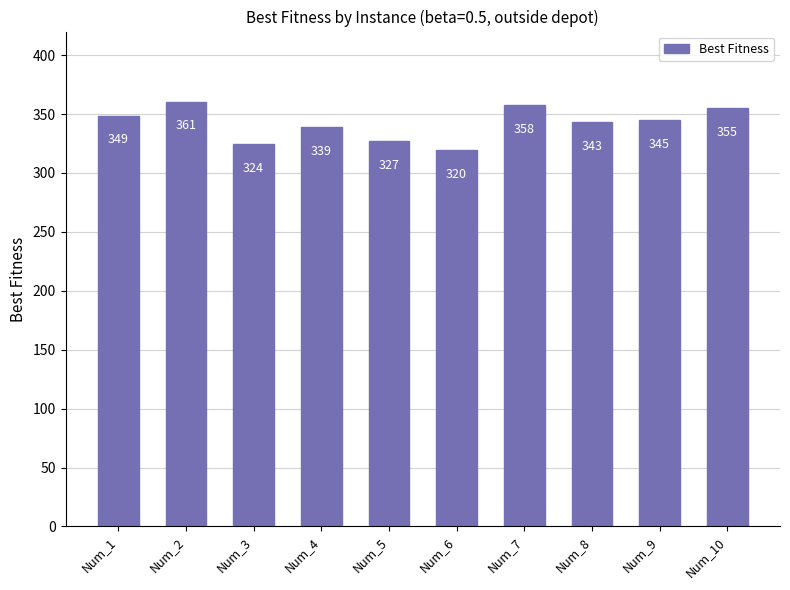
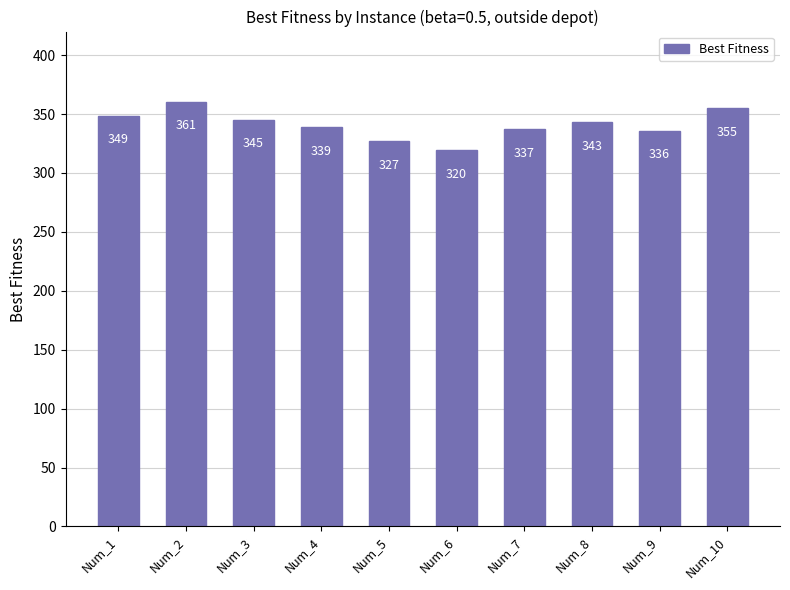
Num_3: 324 -> 345
Num_7: 358 -> 337
Num_9: 345 -> 336
